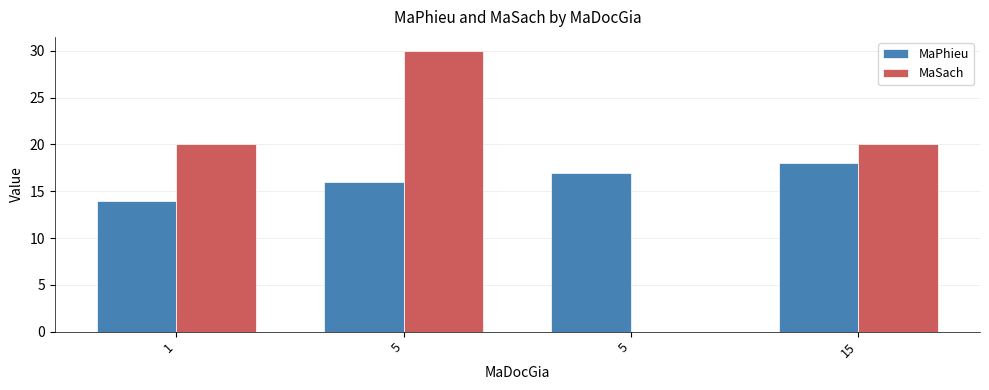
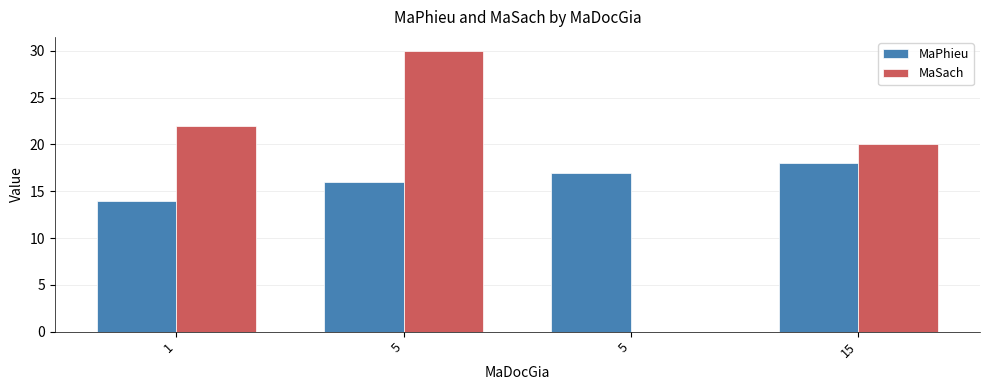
MaSach, 1: 20 -> 22
